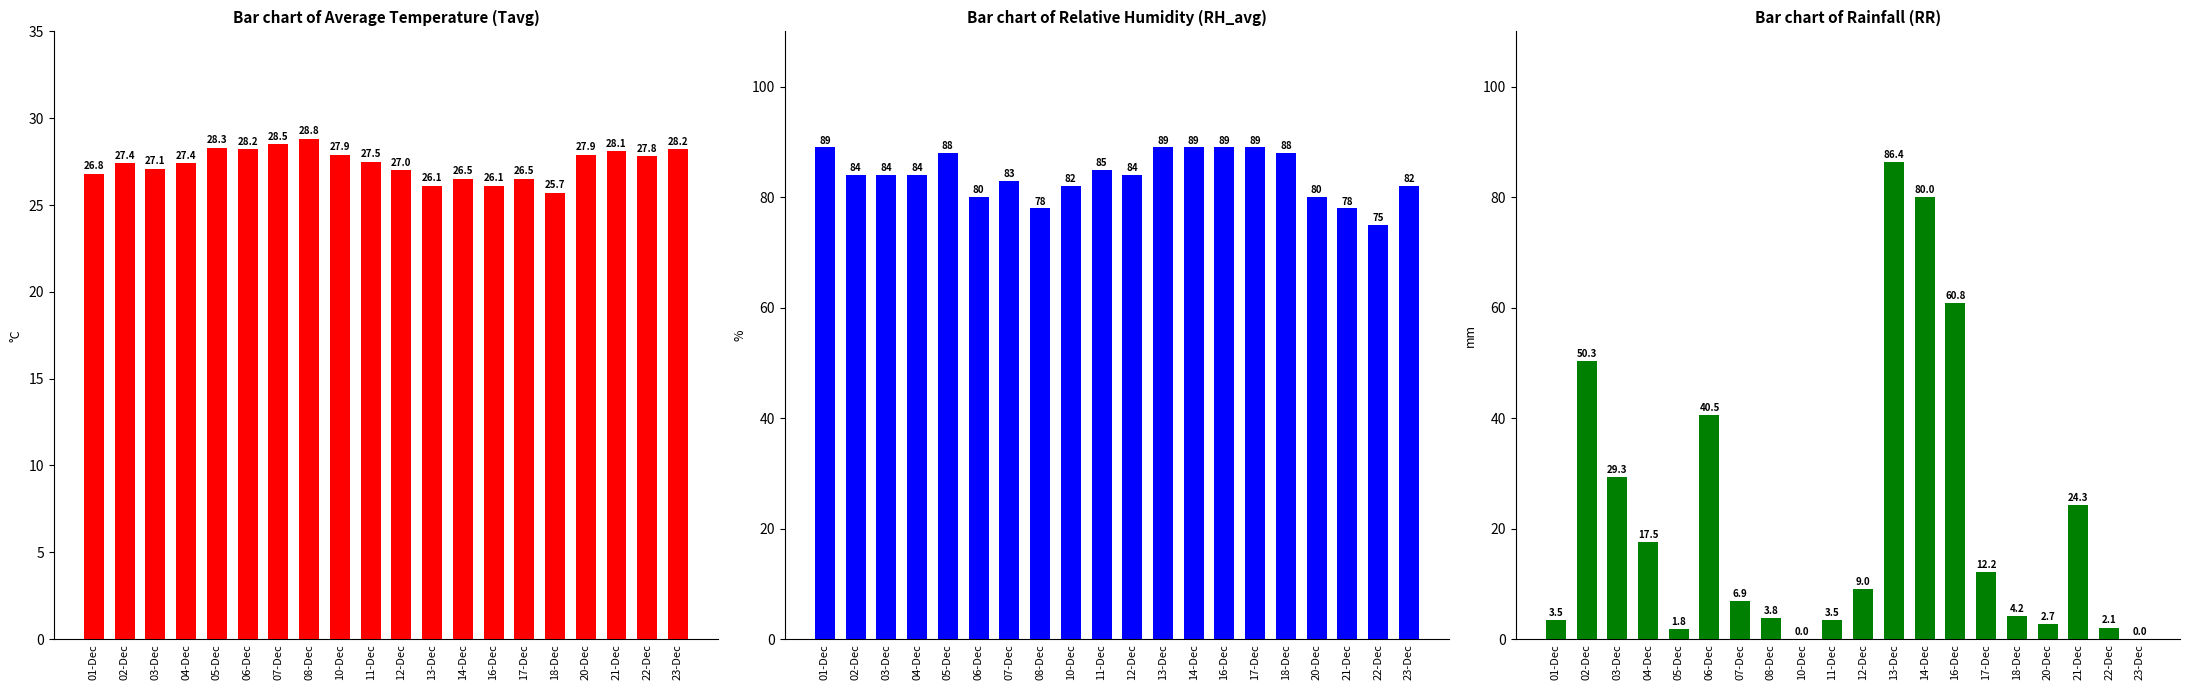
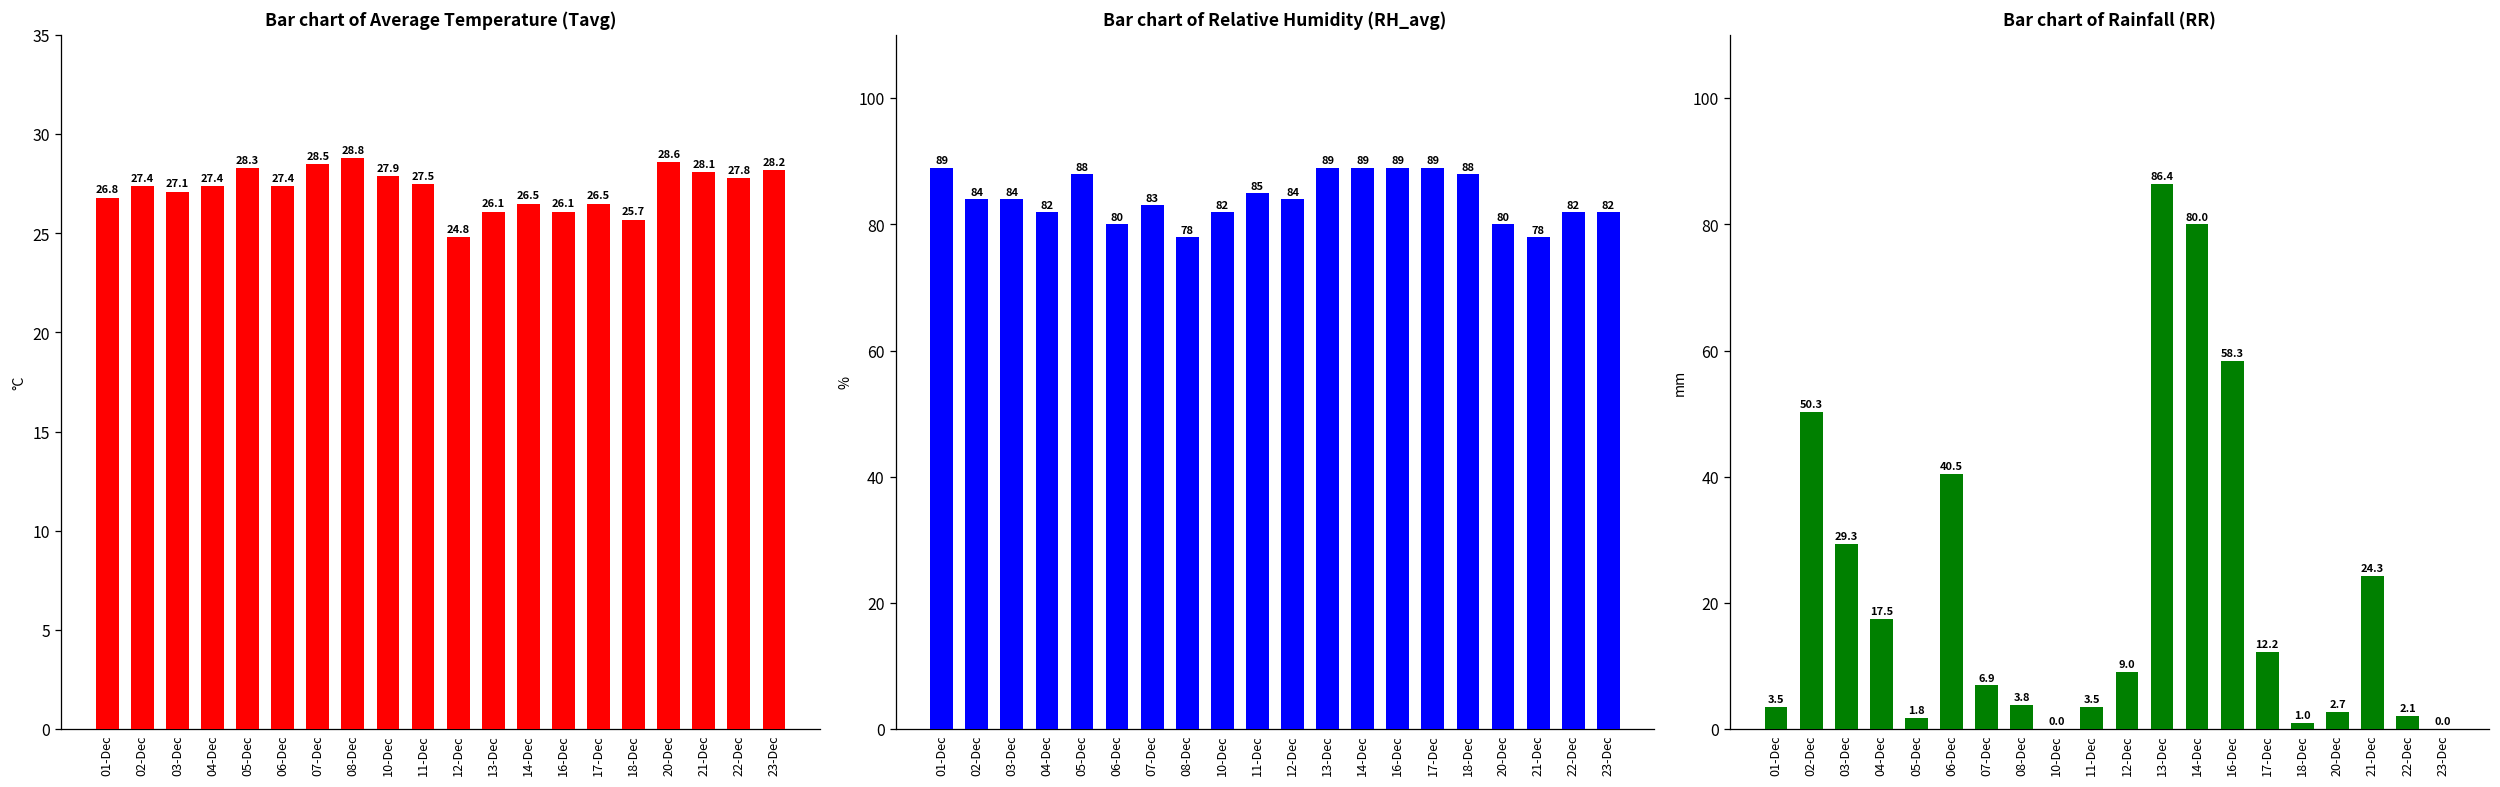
Bar chart of Average Temperature (Tavg), 06-Dec: 28.2 -> 27.4
Bar chart of Average Temperature (Tavg), 12-Dec: 27.0 -> 24.8
Bar chart of Average Temperature (Tavg), 20-Dec: 27.9 -> 28.6
Bar chart of Relative Humidity (RH_avg), 04-Dec: 84 -> 82
Bar chart of Relative Humidity (RH_avg), 22-Dec: 75 -> 82
Bar chart of Rainfall (RR), 16-Dec: 60.8 -> 58.3
Bar chart of Rainfall (RR), 18-Dec: 4.2 -> 1.0
